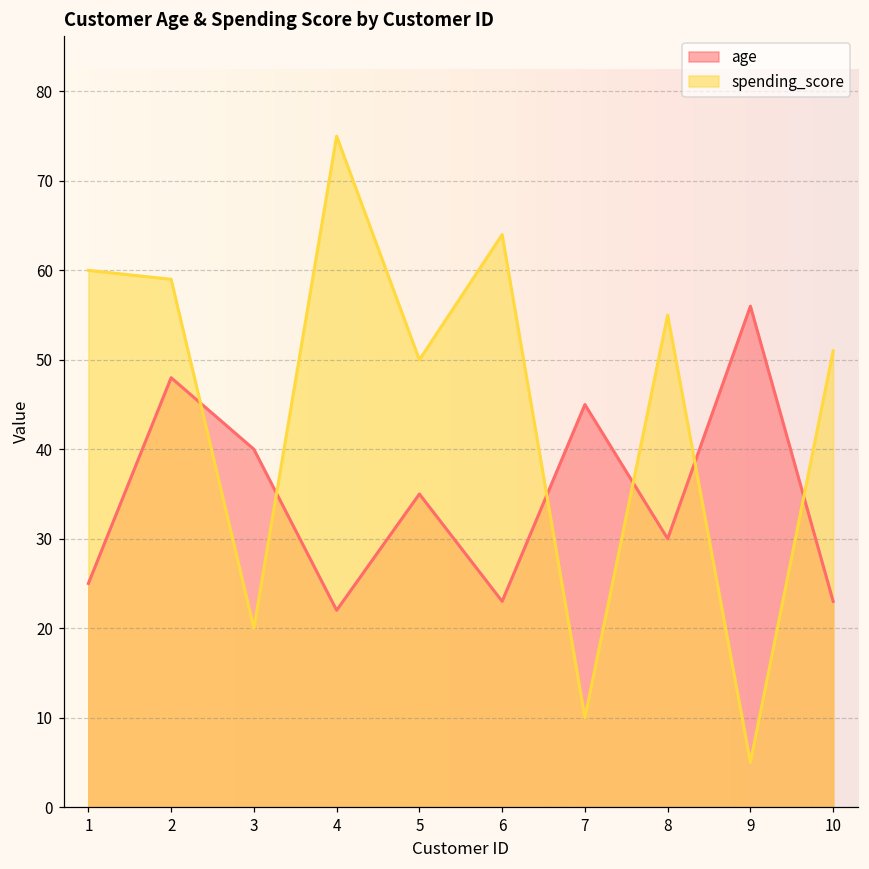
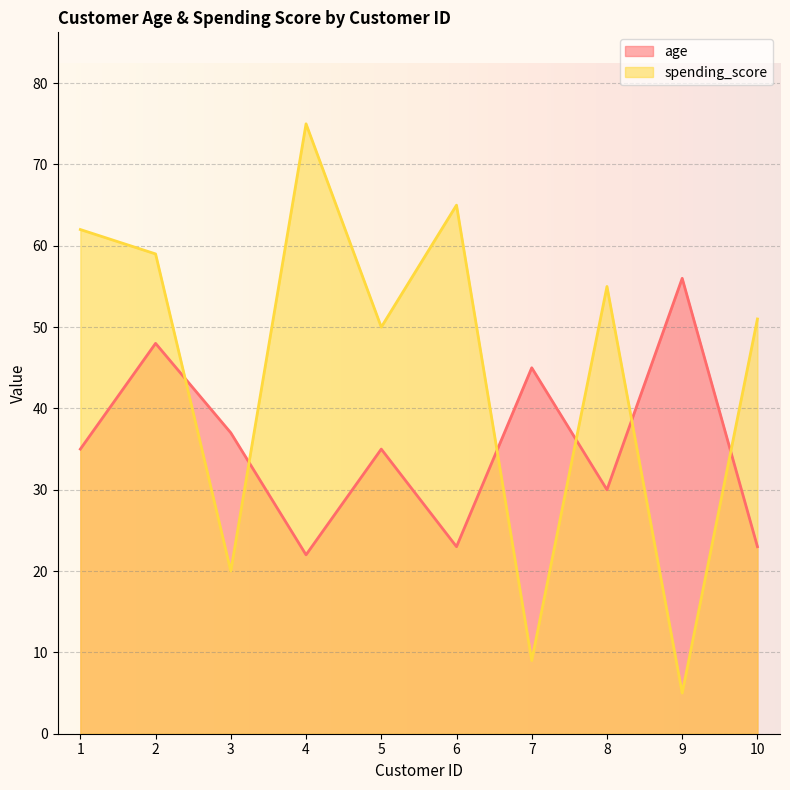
age, 1: 25 -> 35
spending_score, 1: 60 -> 62
age, 3: 40 -> 37
spending_score, 6: 64 -> 65
spending_score, 7: 10 -> 9
